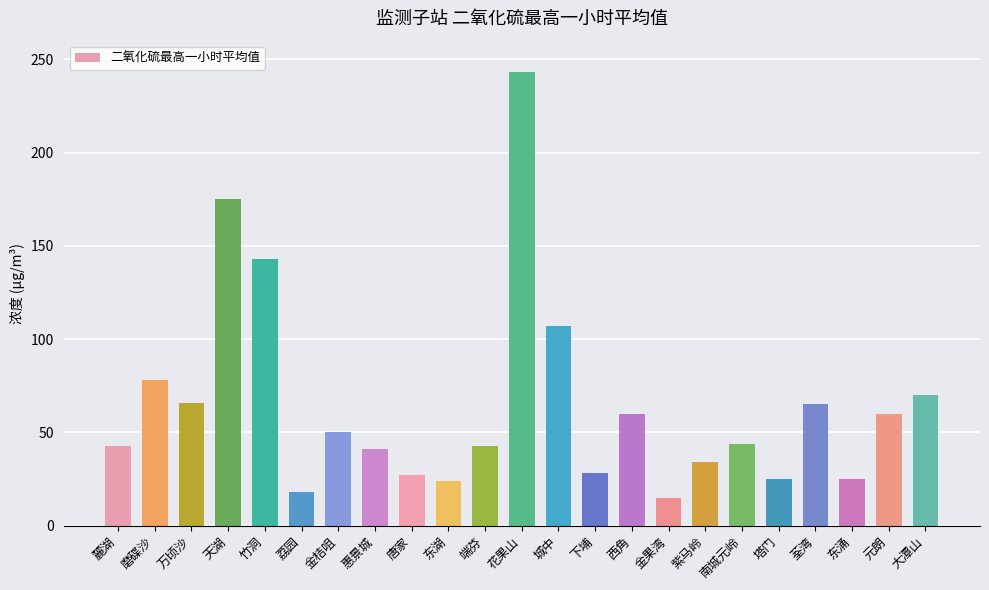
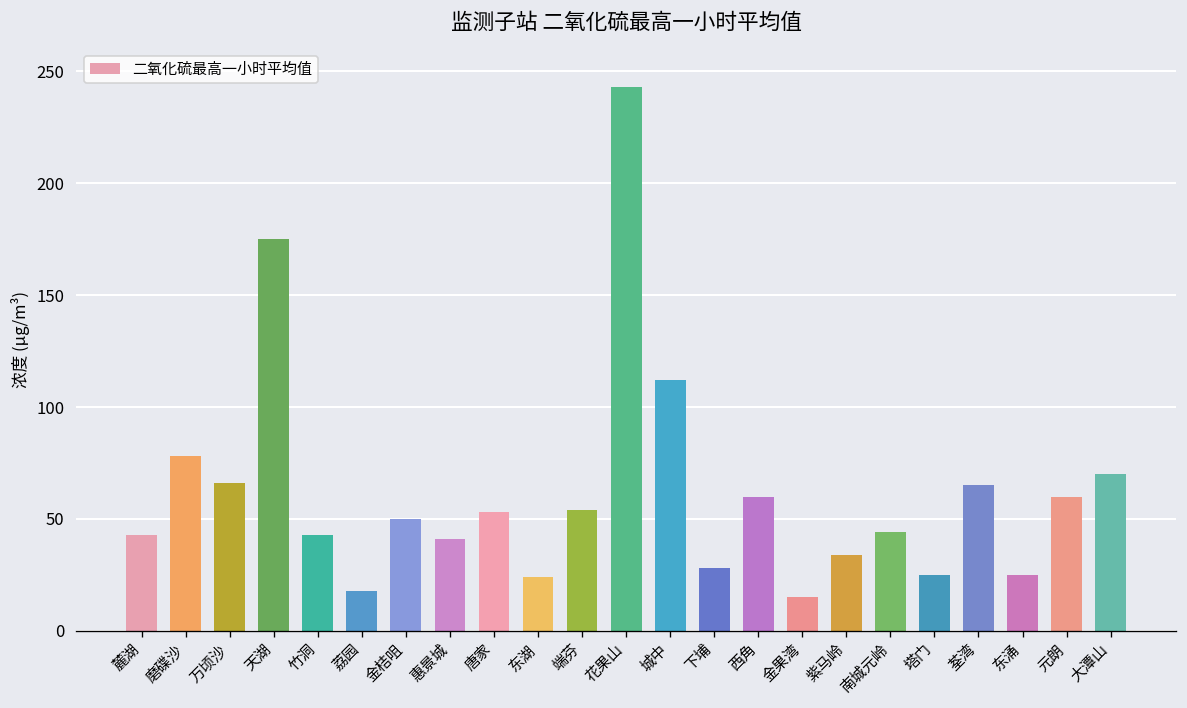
竹洞: 143 -> 43
唐家: 27 -> 53
端芬: 43 -> 54
城中: 107 -> 112
